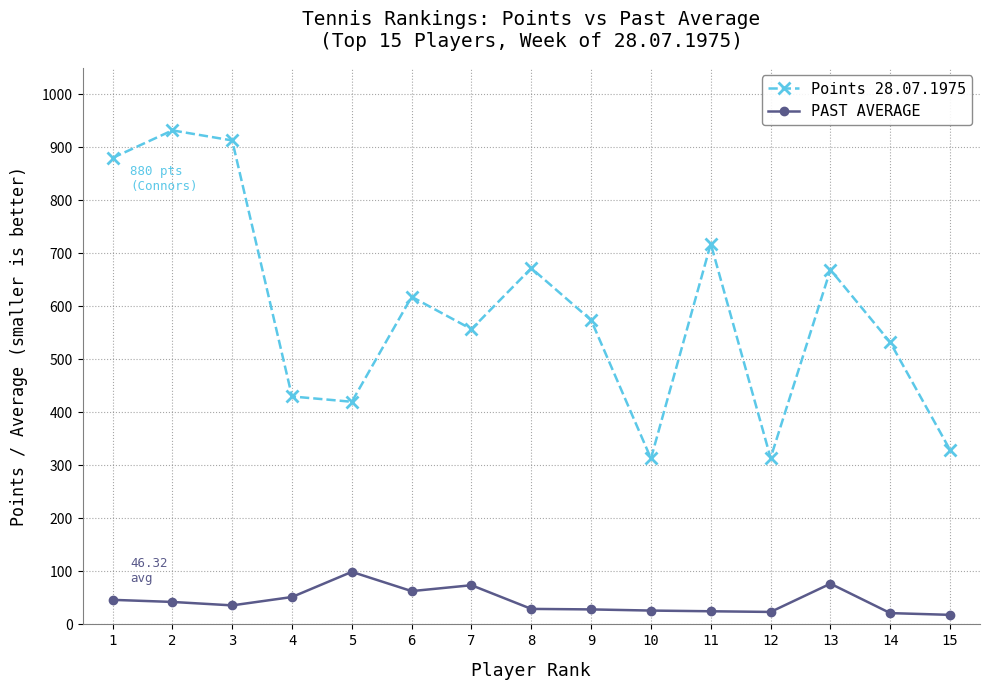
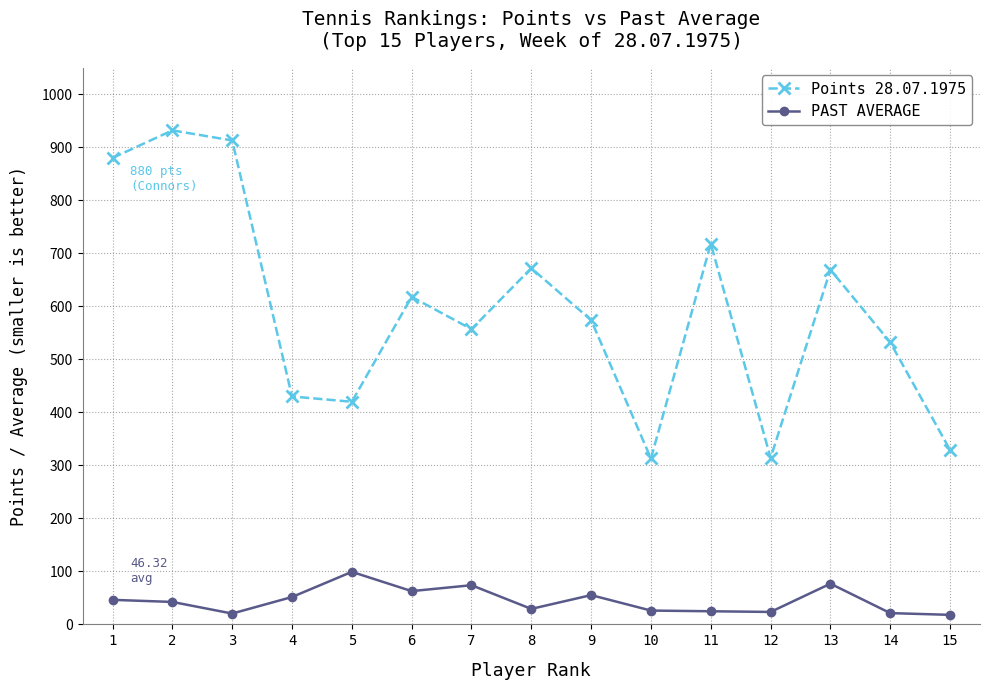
PAST AVERAGE, 3: 40 -> 20
PAST AVERAGE, 9: 30 -> 60
